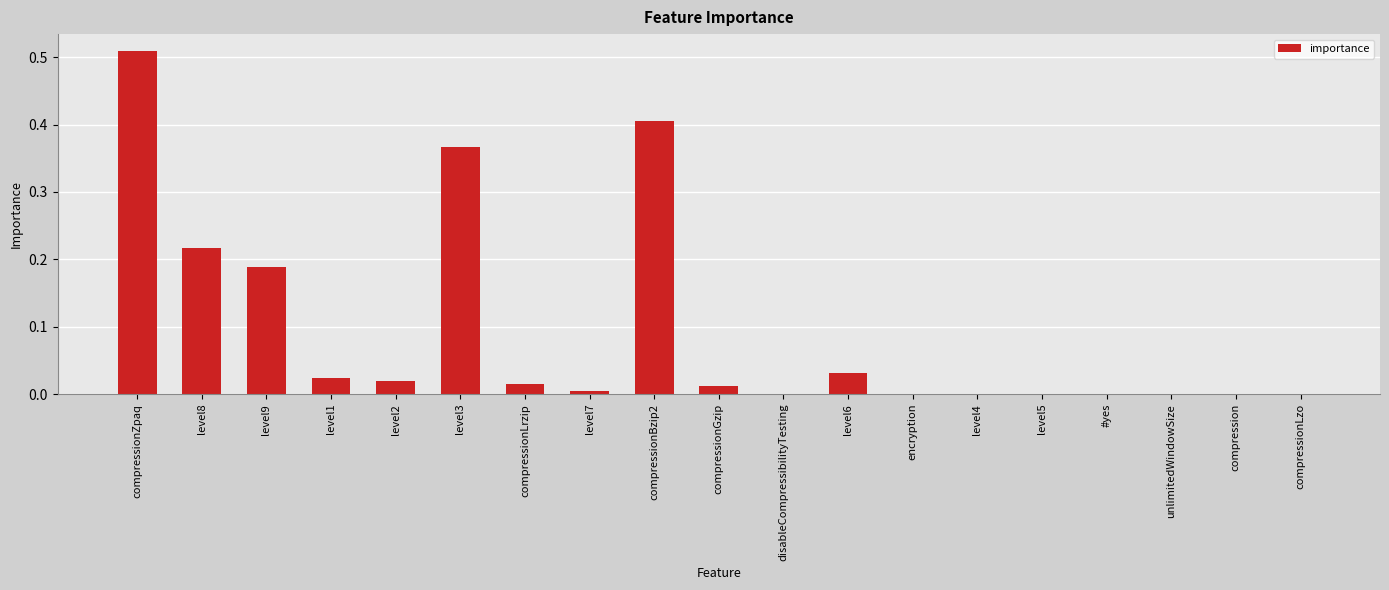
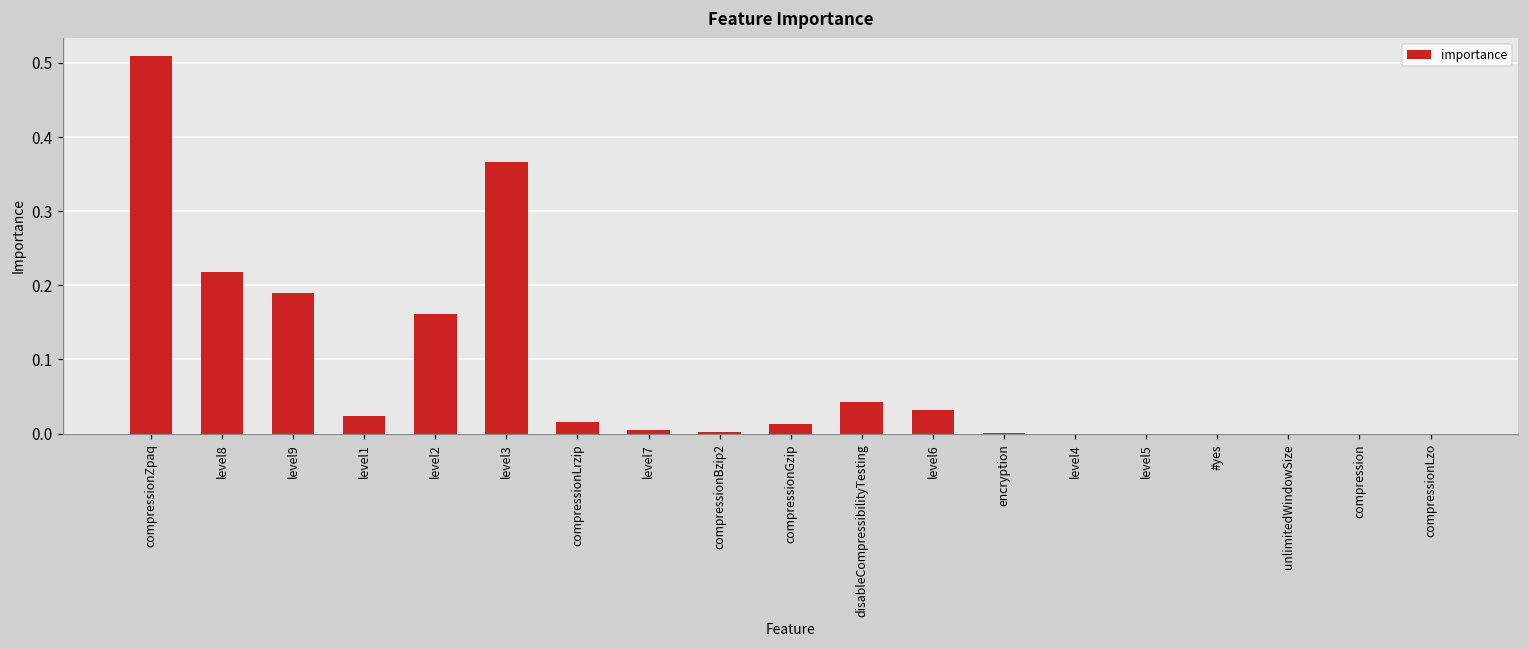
level2: 0.02 -> 0.16
compressionBzip2: 0.40 -> 0.00
disableCompressibilityTesting: 0.00 -> 0.04
